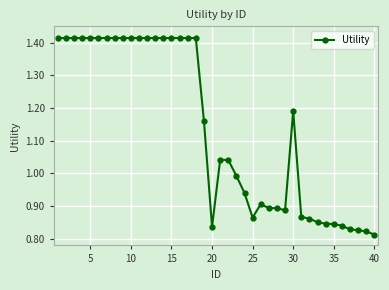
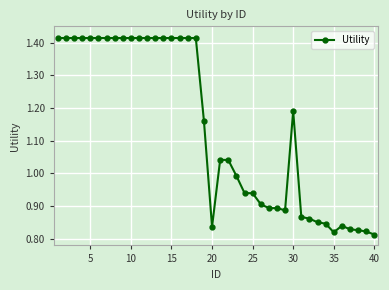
25: 0.87 -> 0.94
35: 0.85 -> 0.82
